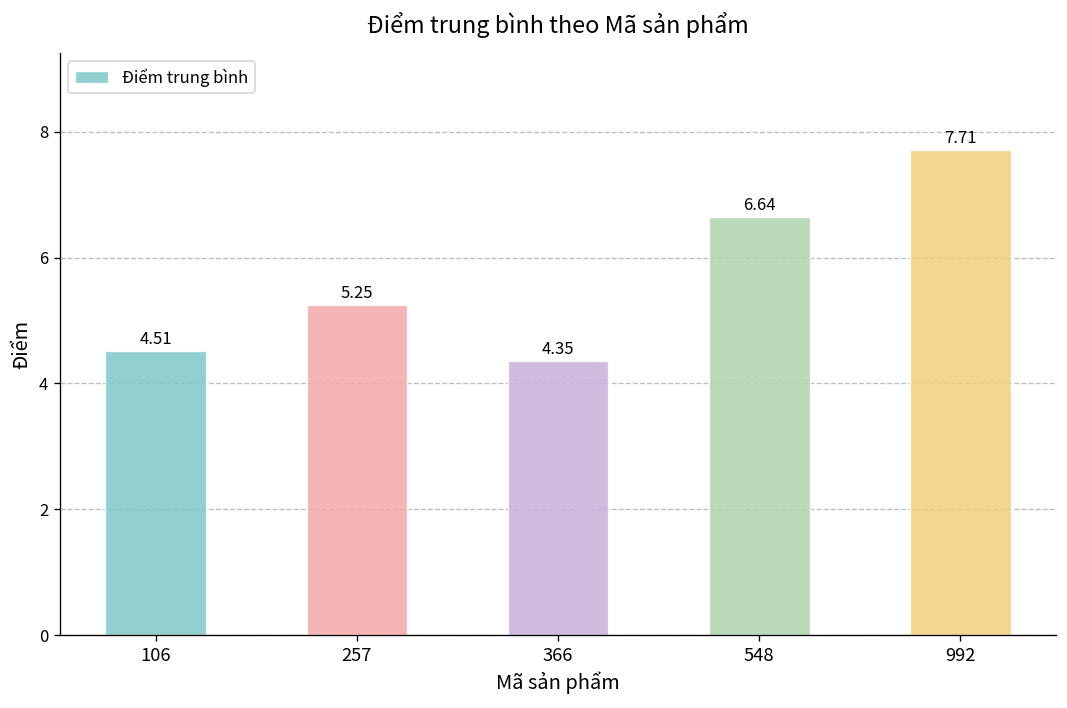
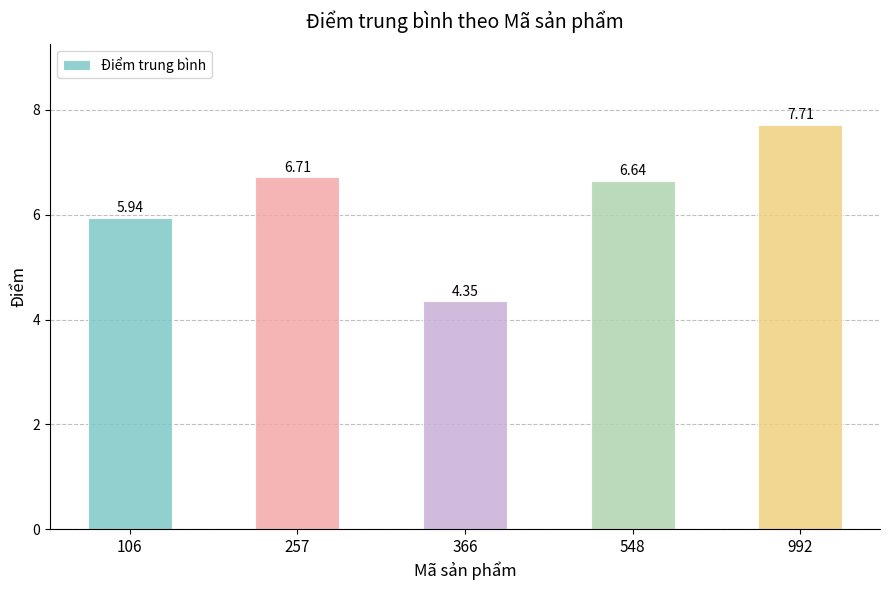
106: 4.51 -> 5.94
257: 5.25 -> 6.71
